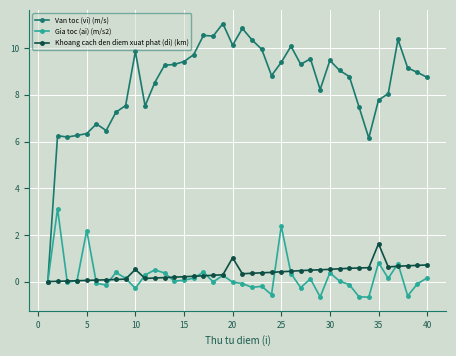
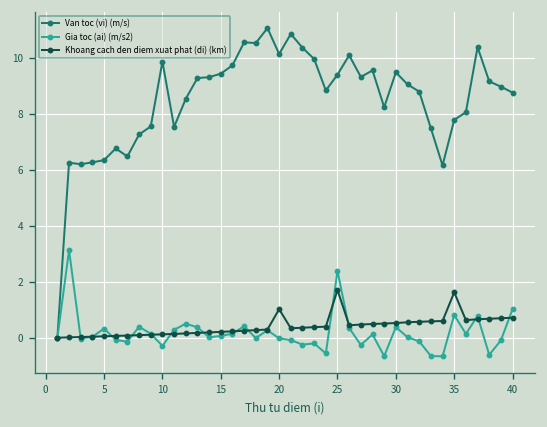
Gia toc (ai) (m/s2), 5: 2.2 -> 0.3
Khoang cach den diem xuat phat (di) (km), 10: 0.5 -> 0.1
Khoang cach den diem xuat phat (di) (km), 25: 0.4 -> 1.7
Gia toc (ai) (m/s2), 40: 0.2 -> 1.0
